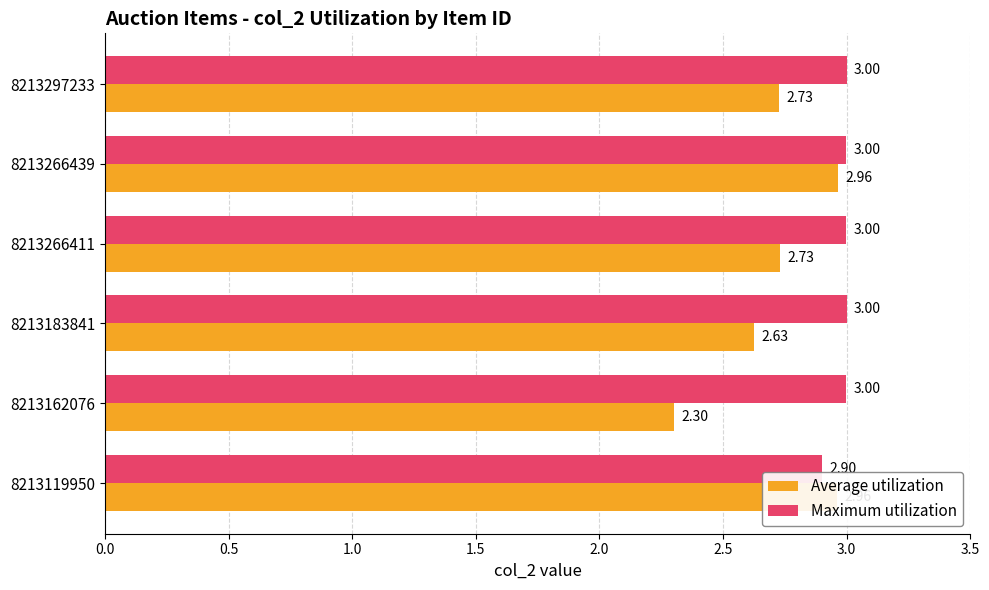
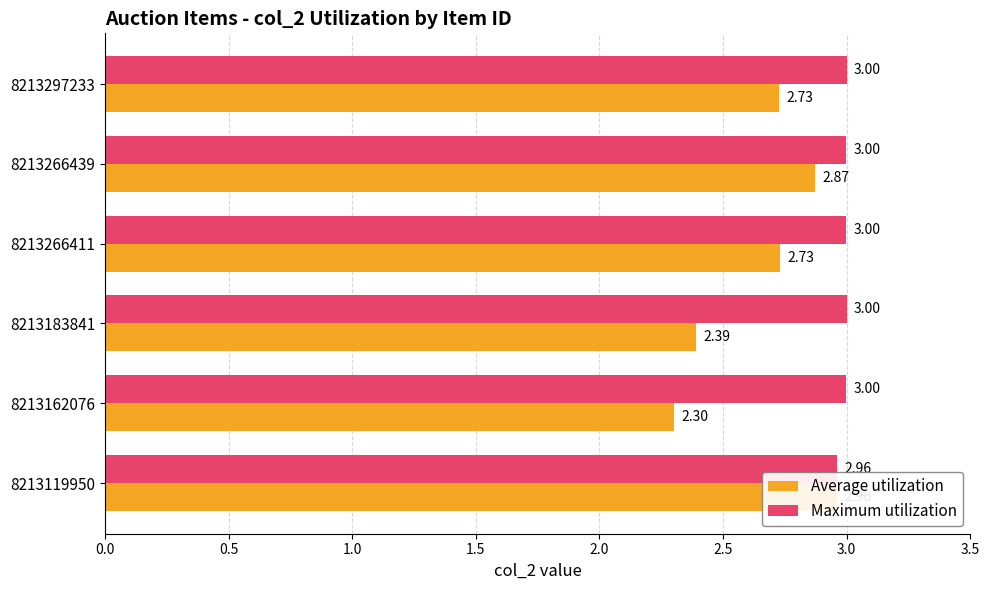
Average utilization, 8213266439: 2.96 -> 2.87
Average utilization, 8213183841: 2.63 -> 2.39
Maximum utilization, 8213119950: 2.90 -> 2.96
